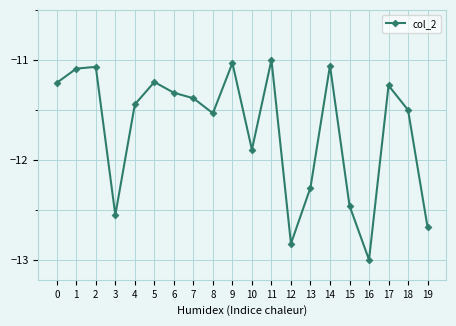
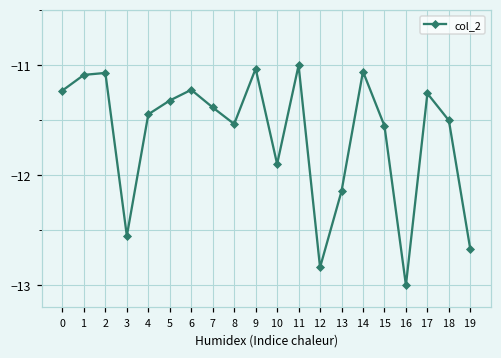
5: -11.2 -> -11.3
6: -11.3 -> -11.2
13: -12.3 -> -12.1
15: -12.5 -> -11.6
